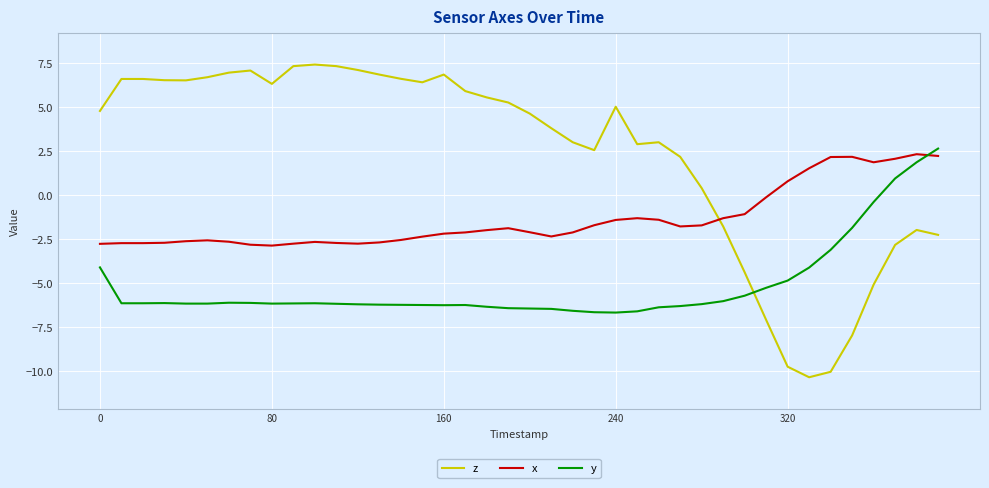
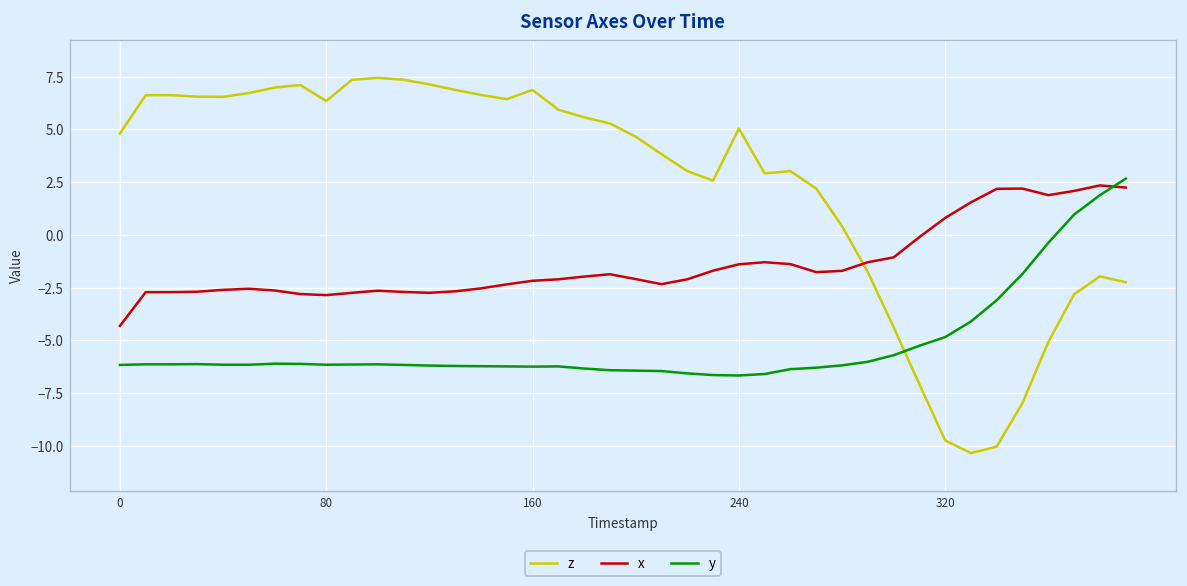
x, 0: -2.8 -> -4.3
y, 0: -4.1 -> -6.2
